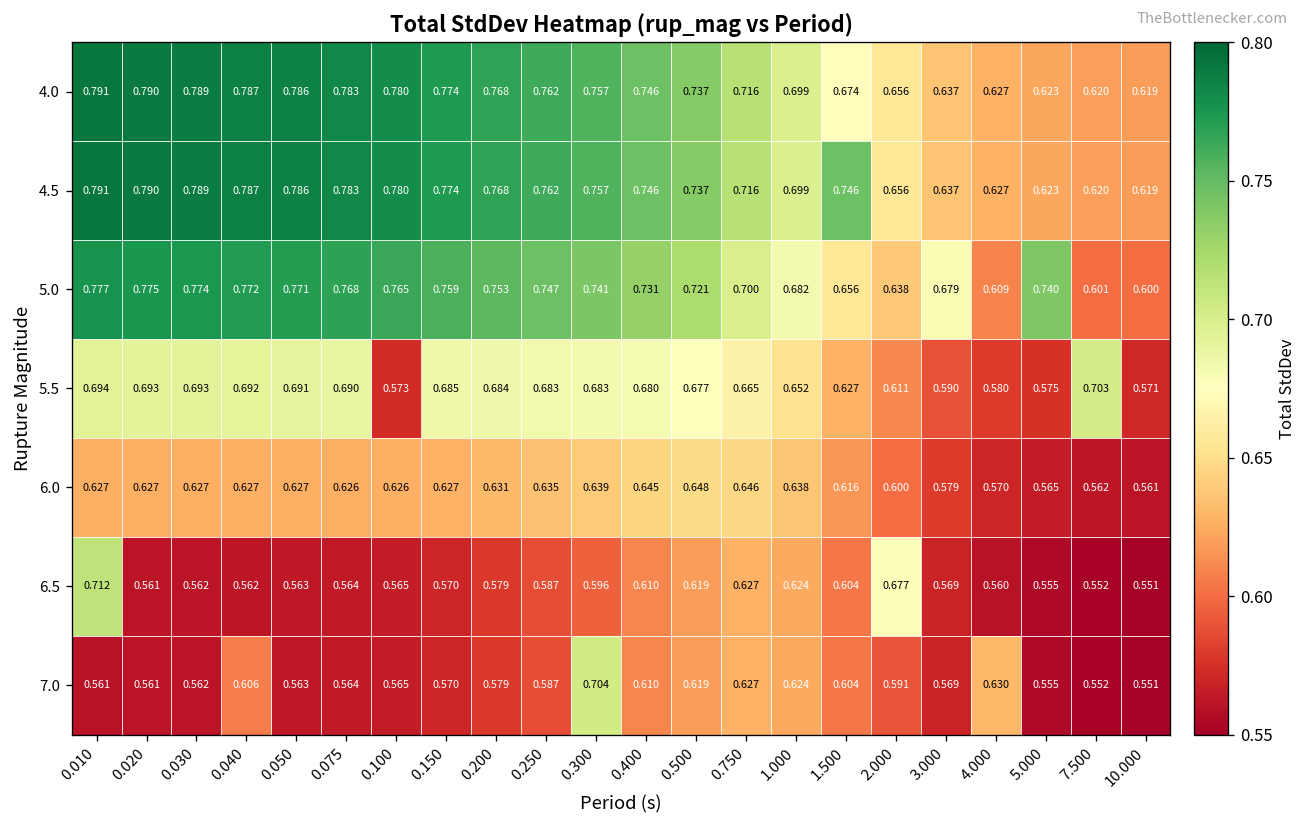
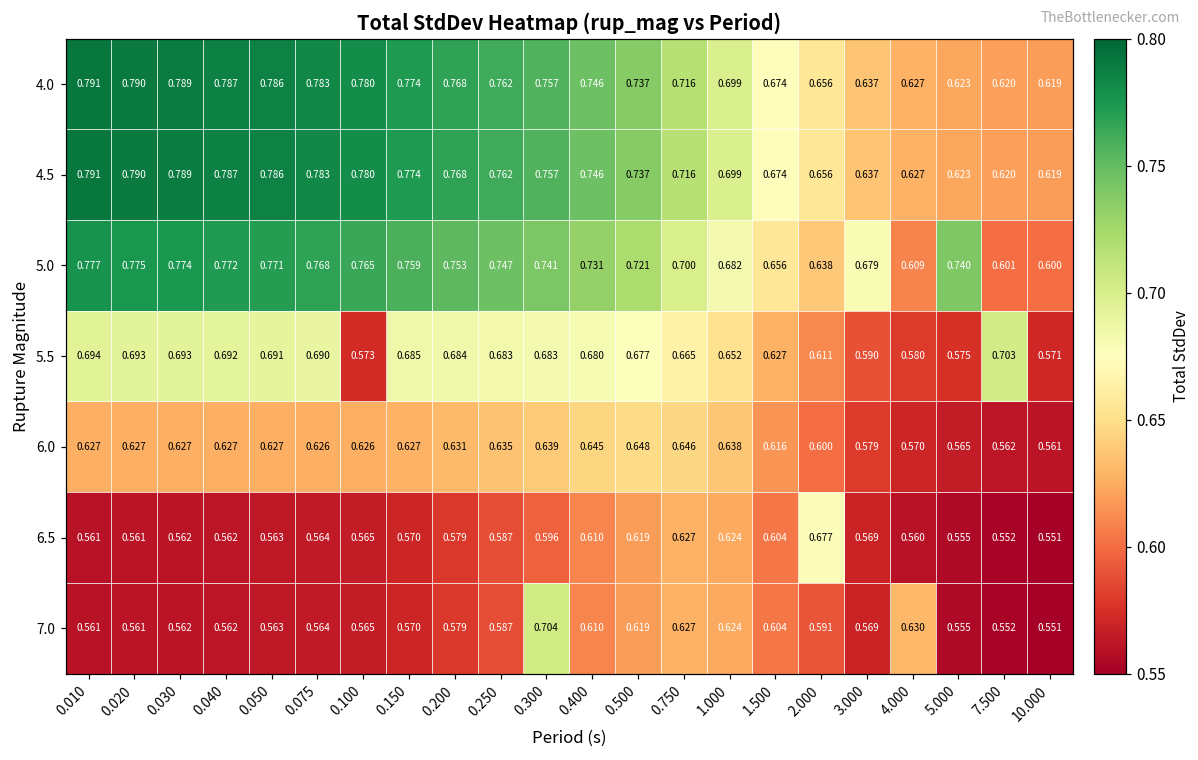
4.5, 1.500: 0.746 -> 0.674
6.5, 0.010: 0.712 -> 0.561
7.0, 0.040: 0.606 -> 0.562
